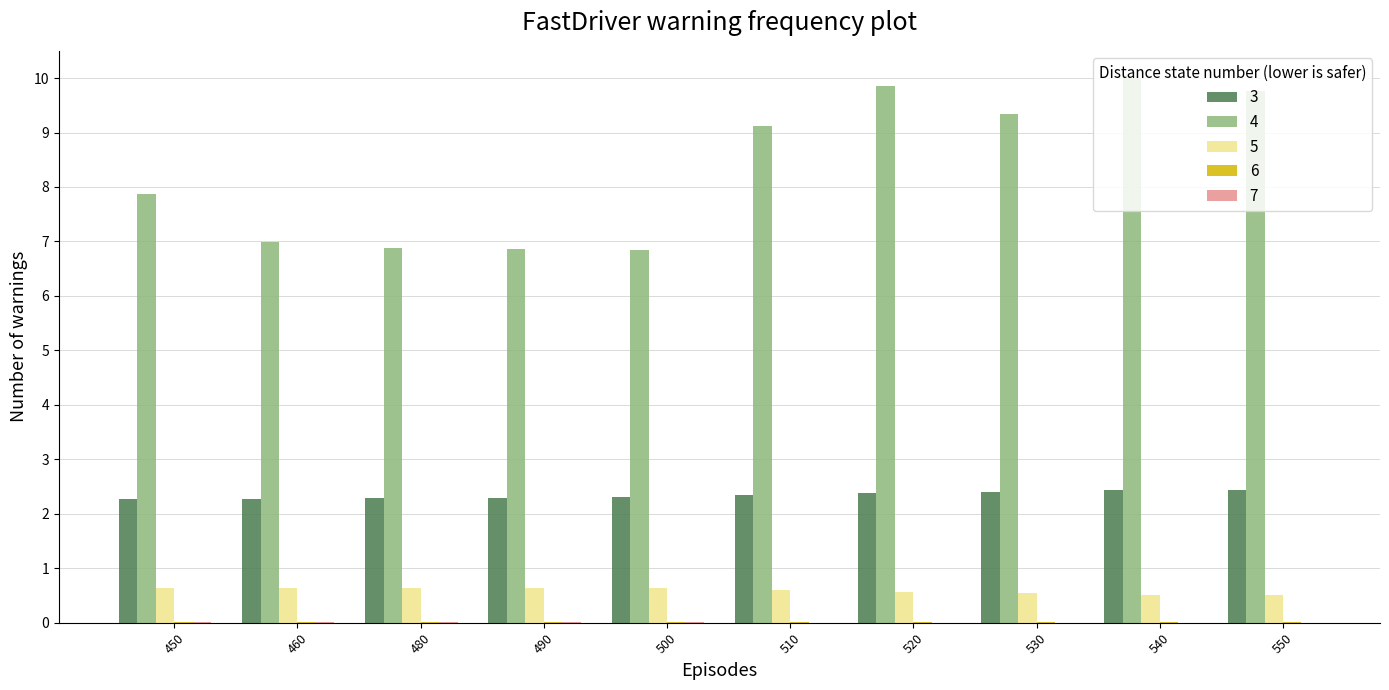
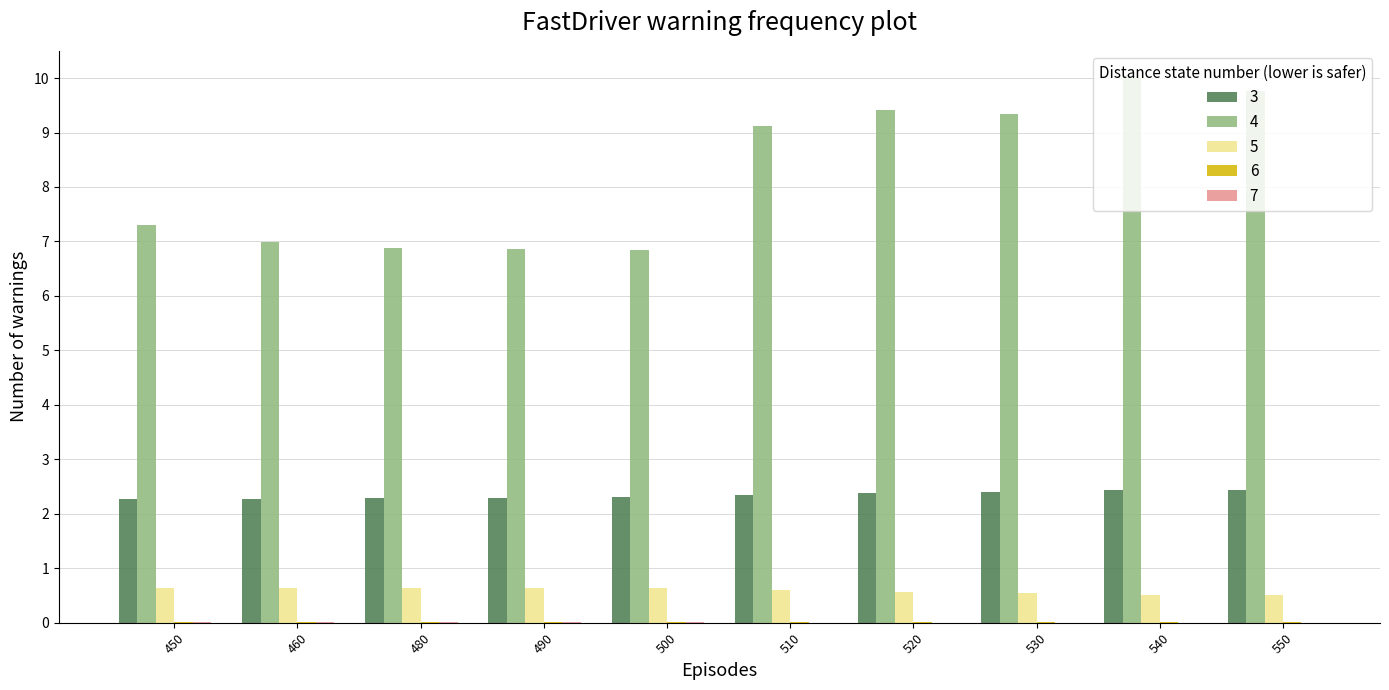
4, 450: 7.9 -> 7.3
4, 520: 9.9 -> 9.4
